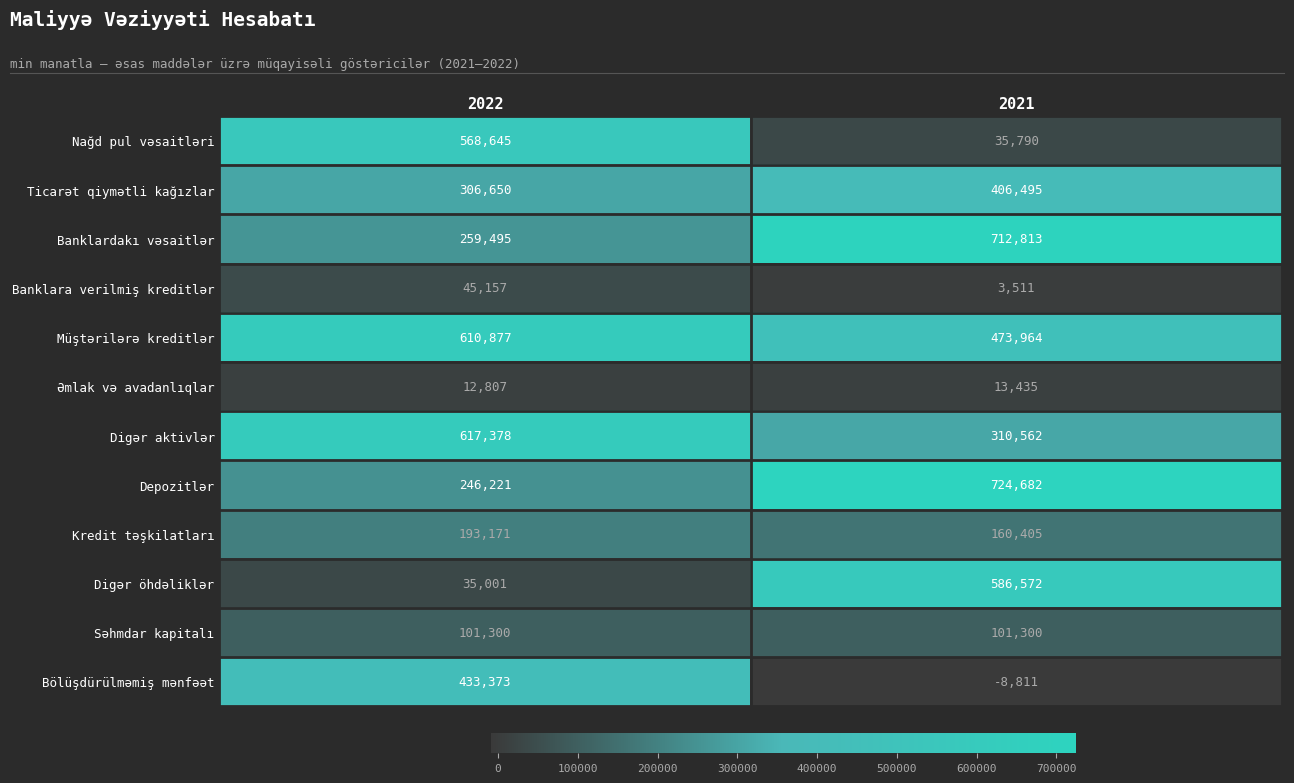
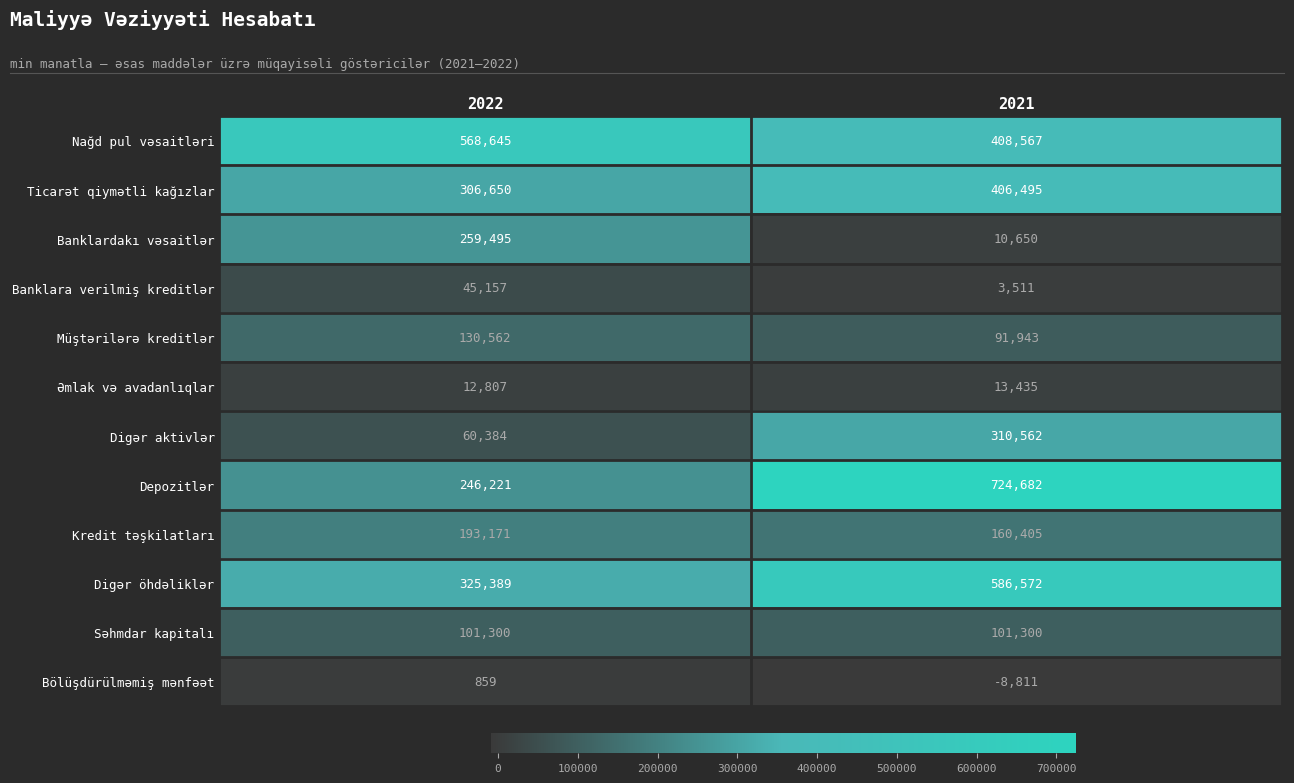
Nağd pul vəsaitləri, 2021: 35,790 -> 408,567
Banklardakı vəsaitlər, 2021: 712,813 -> 10,650
Müştərilərə kreditlər, 2022: 610,877 -> 130,562
Müştərilərə kreditlər, 2021: 473,964 -> 91,943
Digər aktivlər, 2022: 617,378 -> 60,384
Digər öhdəliklər, 2022: 35,001 -> 325,389
Bölüşdürülməmiş mənfəət, 2022: 433,373 -> 859
